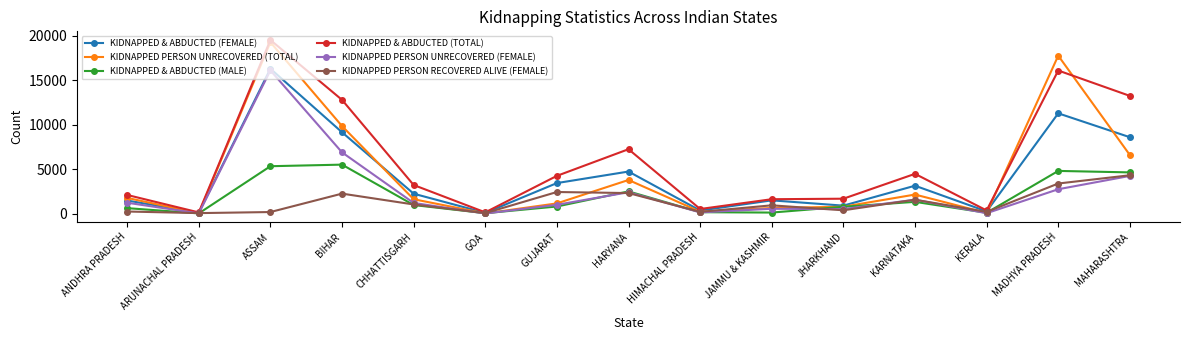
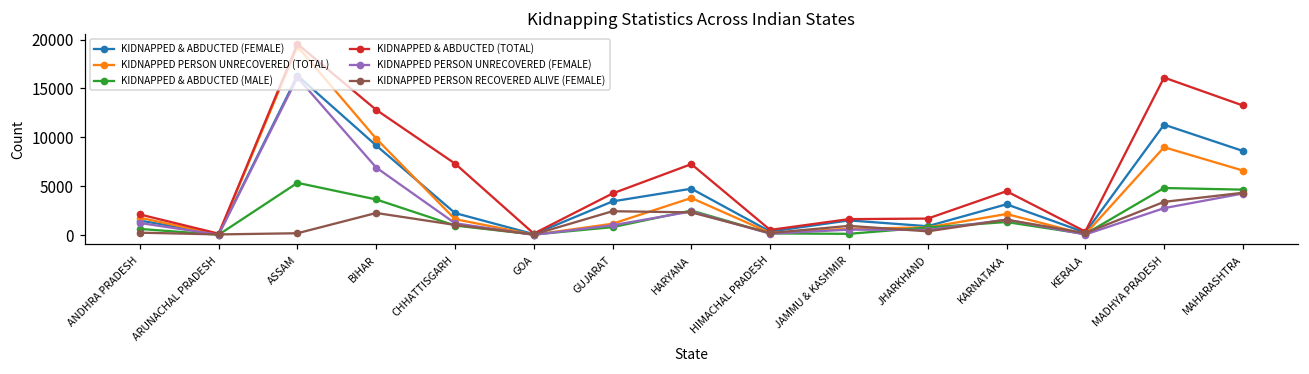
KIDNAPPED & ABDUCTED (MALE), BIHAR: 6000 -> 4000
KIDNAPPED & ABDUCTED (TOTAL), CHHATTISGARH: 3000 -> 7000
KIDNAPPED PERSON UNRECOVERED (TOTAL), MADHYA PRADESH: 18000 -> 9000
